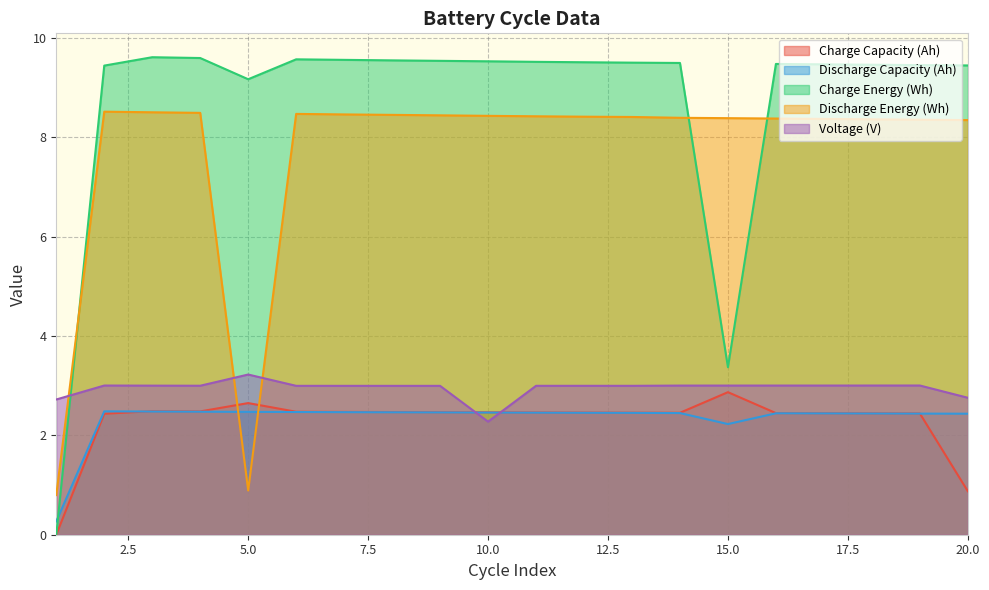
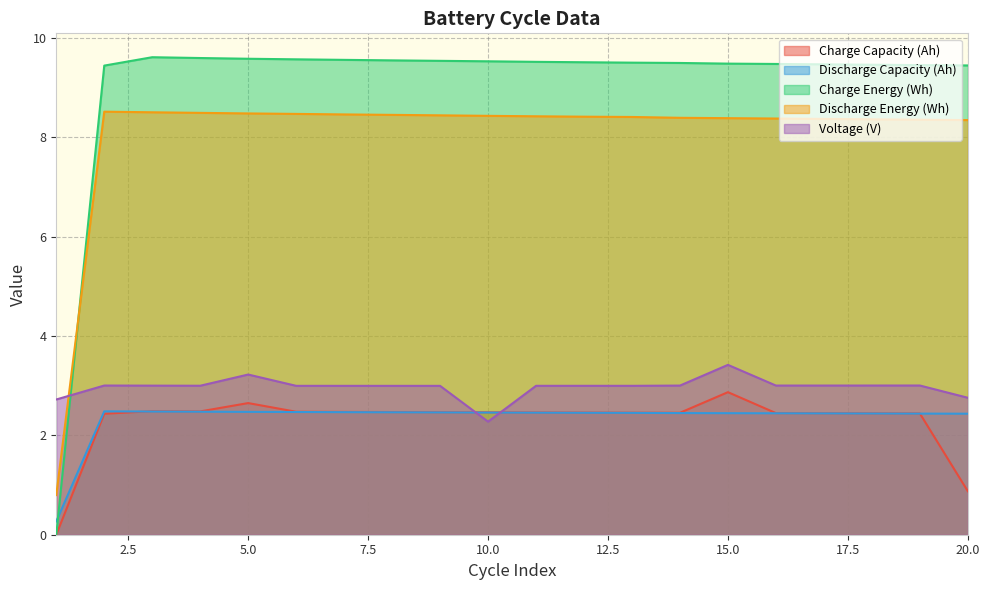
Charge Energy (Wh), 5.0: 9.2 -> 9.6
Discharge Energy (Wh), 5.0: 0.9 -> 8.5
Discharge Capacity (Ah), 15.0: 2.2 -> 2.4
Charge Energy (Wh), 15.0: 3.4 -> 9.5
Voltage (V), 15.0: 3.0 -> 3.4
